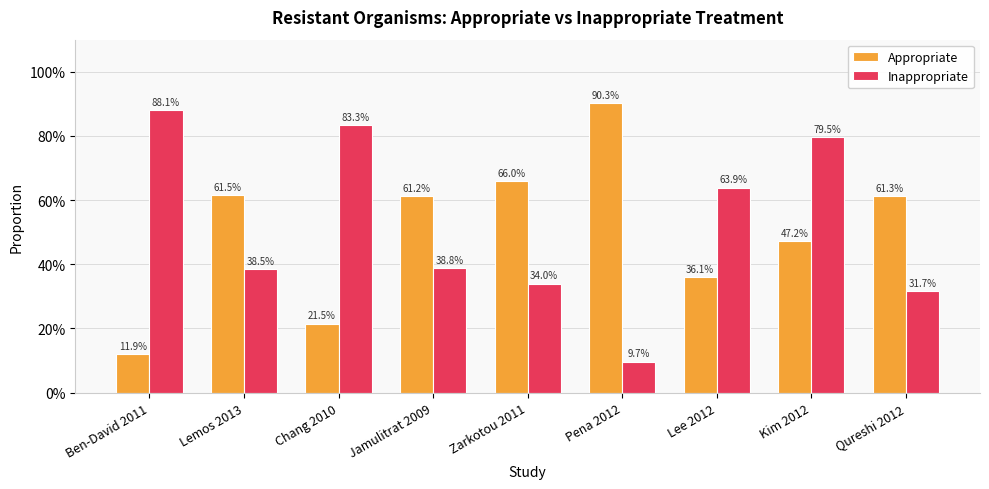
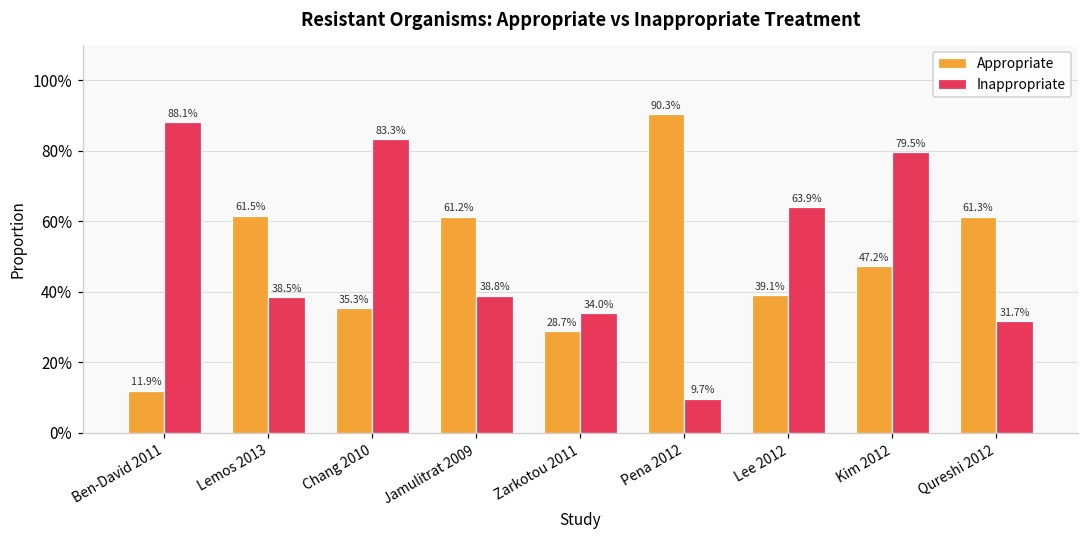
Appropriate, Chang 2010: 21.5% -> 35.3%
Appropriate, Zarkotou 2011: 66.0% -> 28.7%
Appropriate, Lee 2012: 36.1% -> 39.1%
